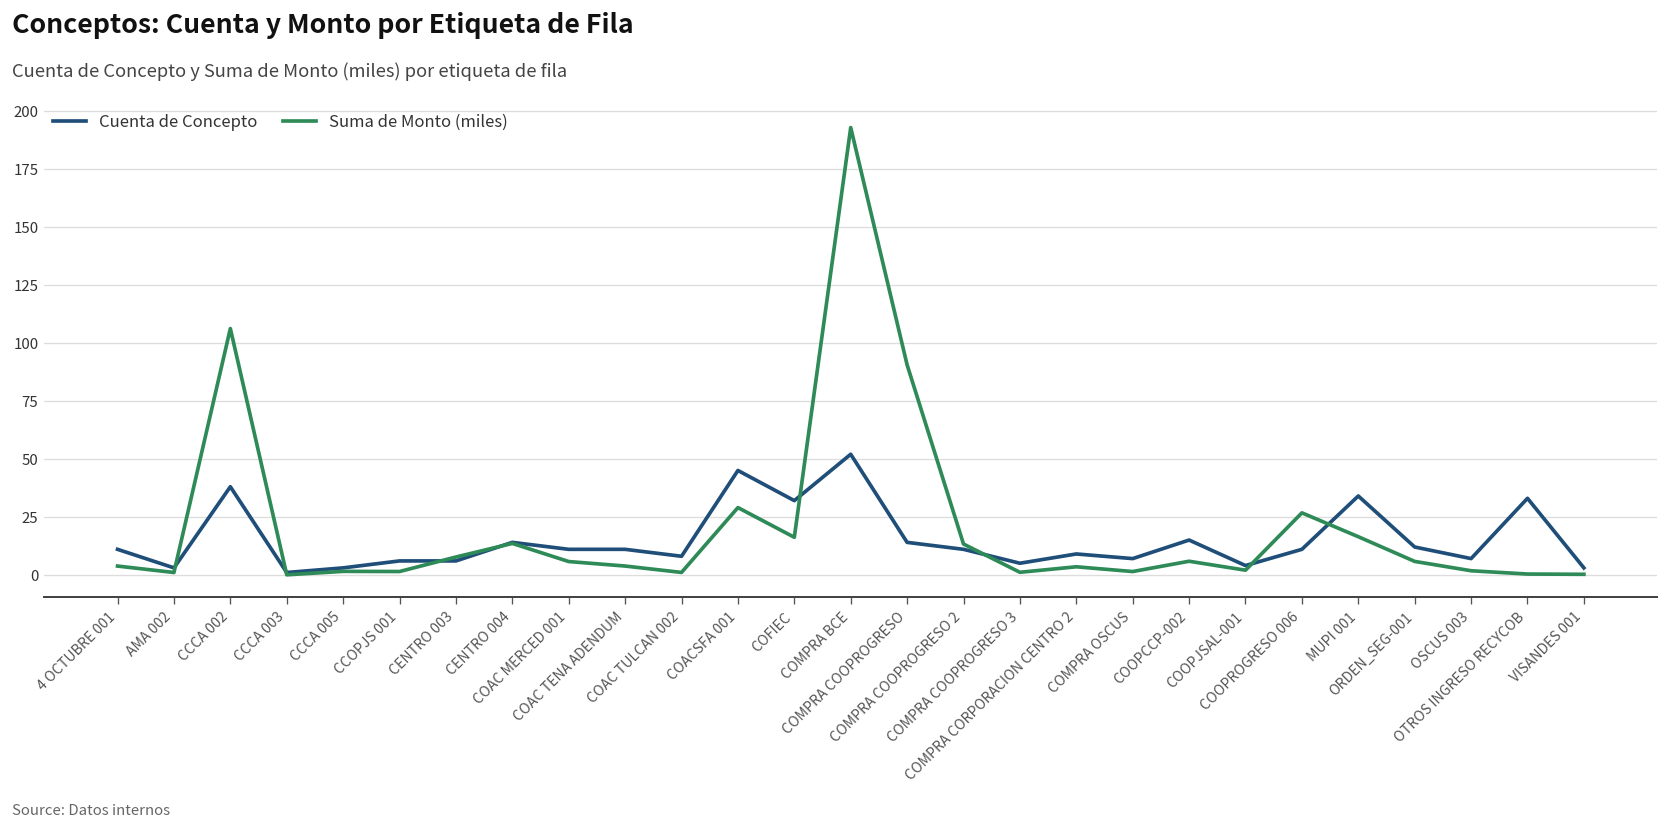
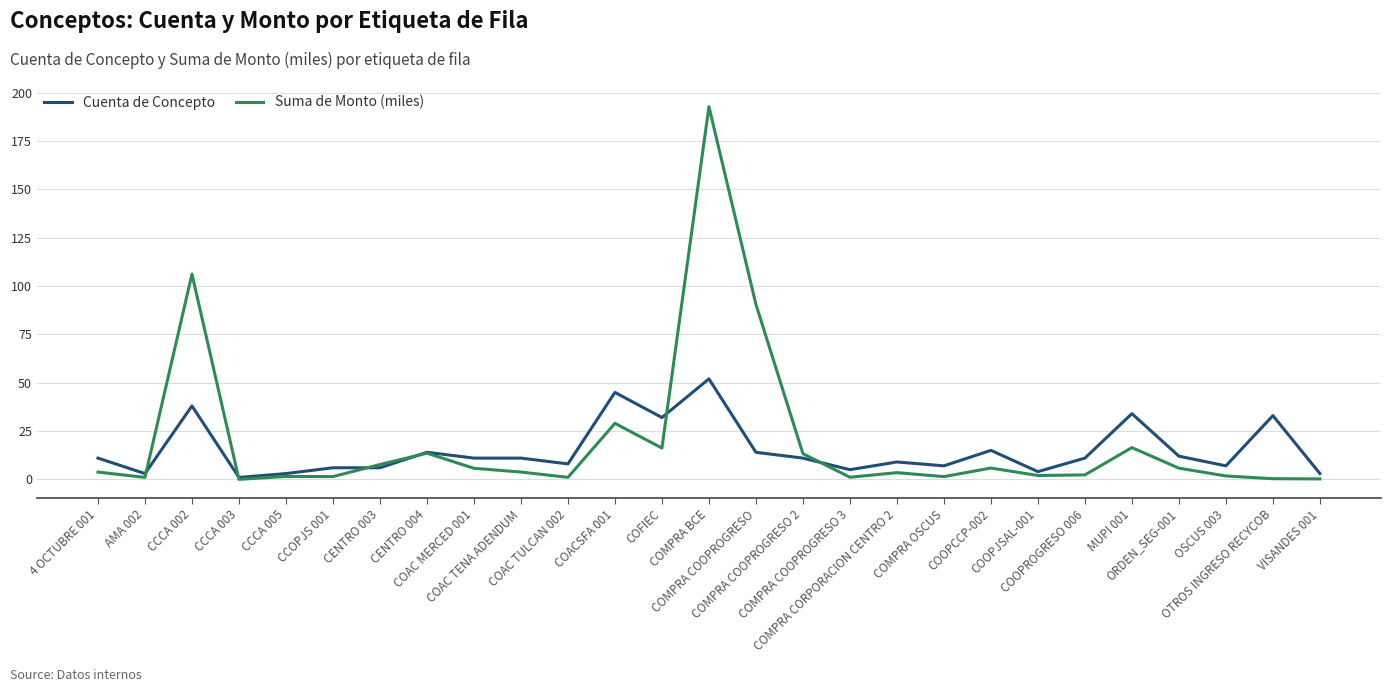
Suma de Monto (miles), COOPROGRESO 006: 27 -> 2
